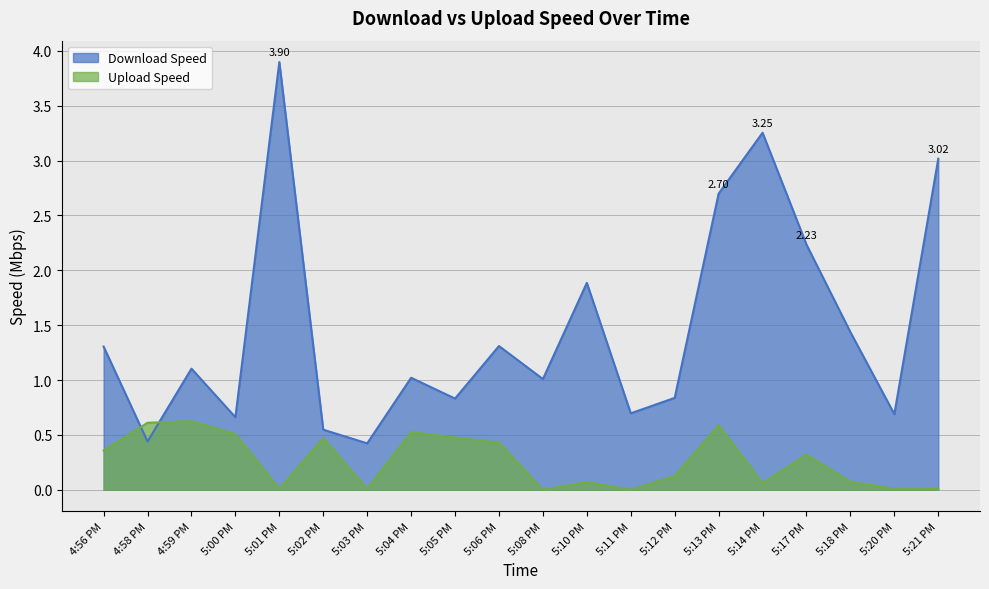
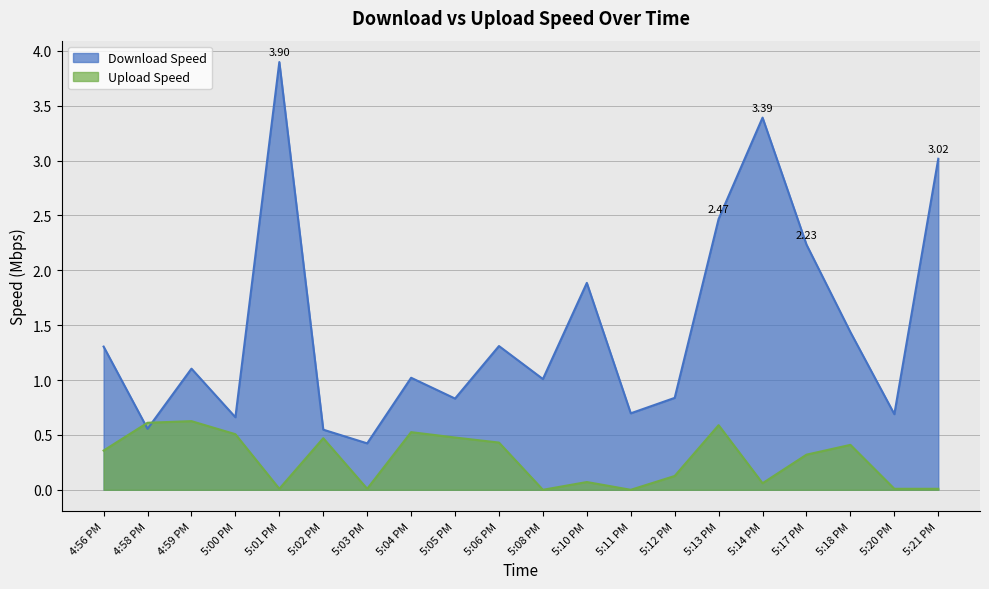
Download Speed, 4:58 PM: 0.44 -> 0.56
Download Speed, 5:13 PM: 2.70 -> 2.47
Download Speed, 5:14 PM: 3.25 -> 3.39
Upload Speed, 5:18 PM: 0.07 -> 0.41
